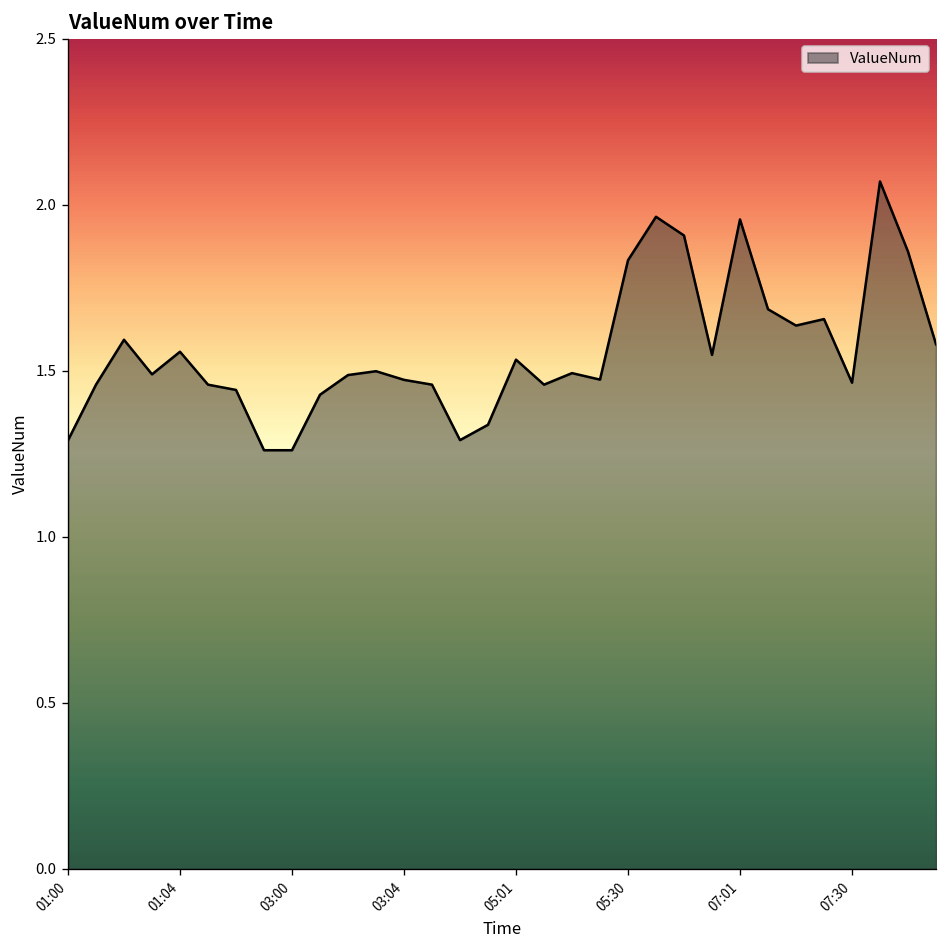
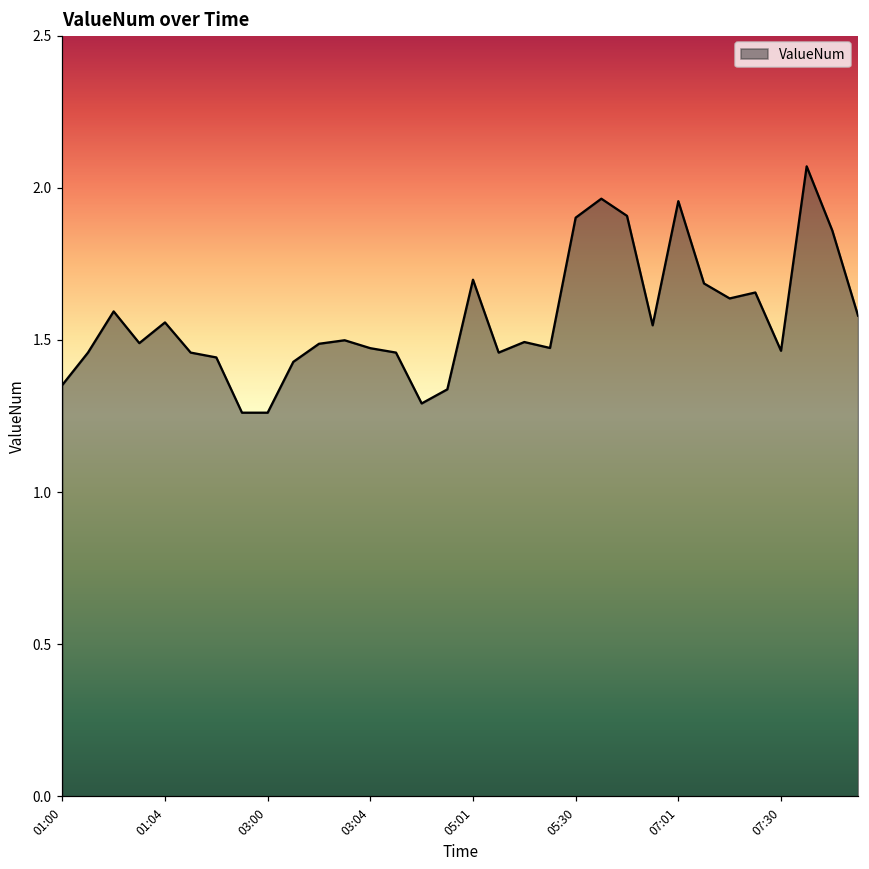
01:00: 1.29 -> 1.35
05:01: 1.53 -> 1.70
05:30: 1.83 -> 1.90
